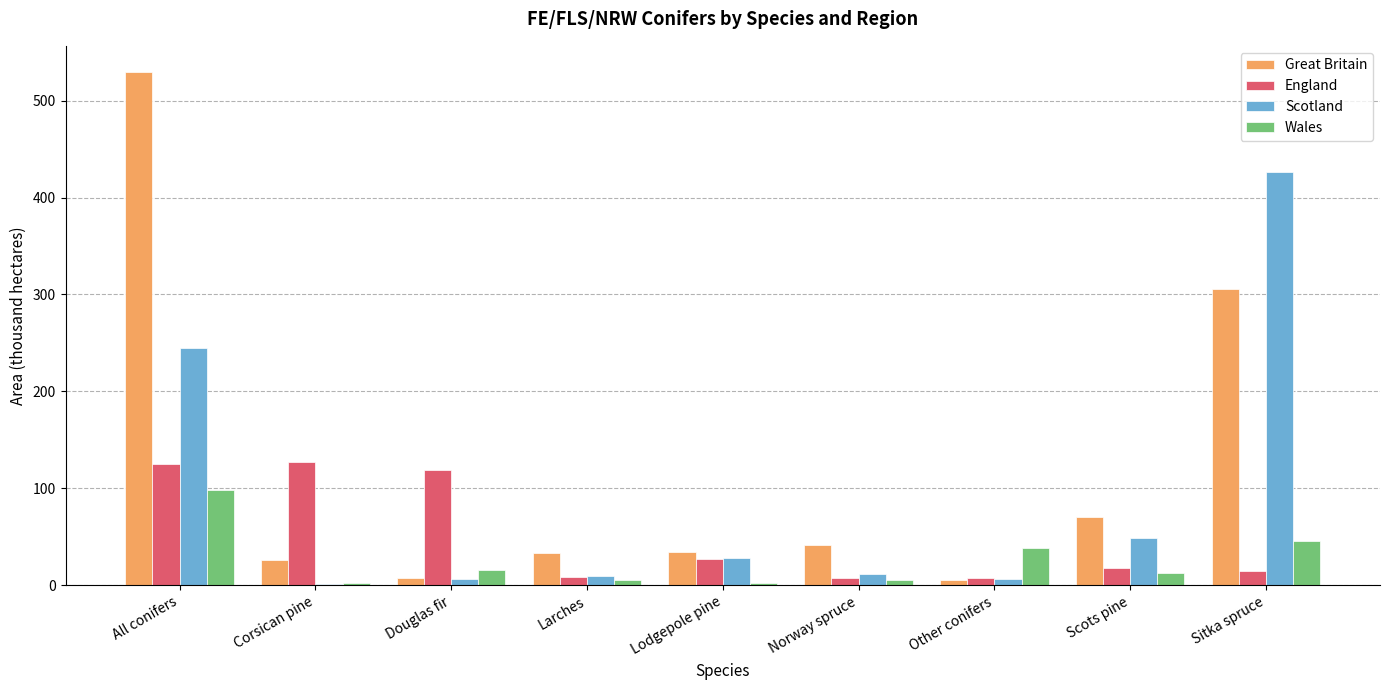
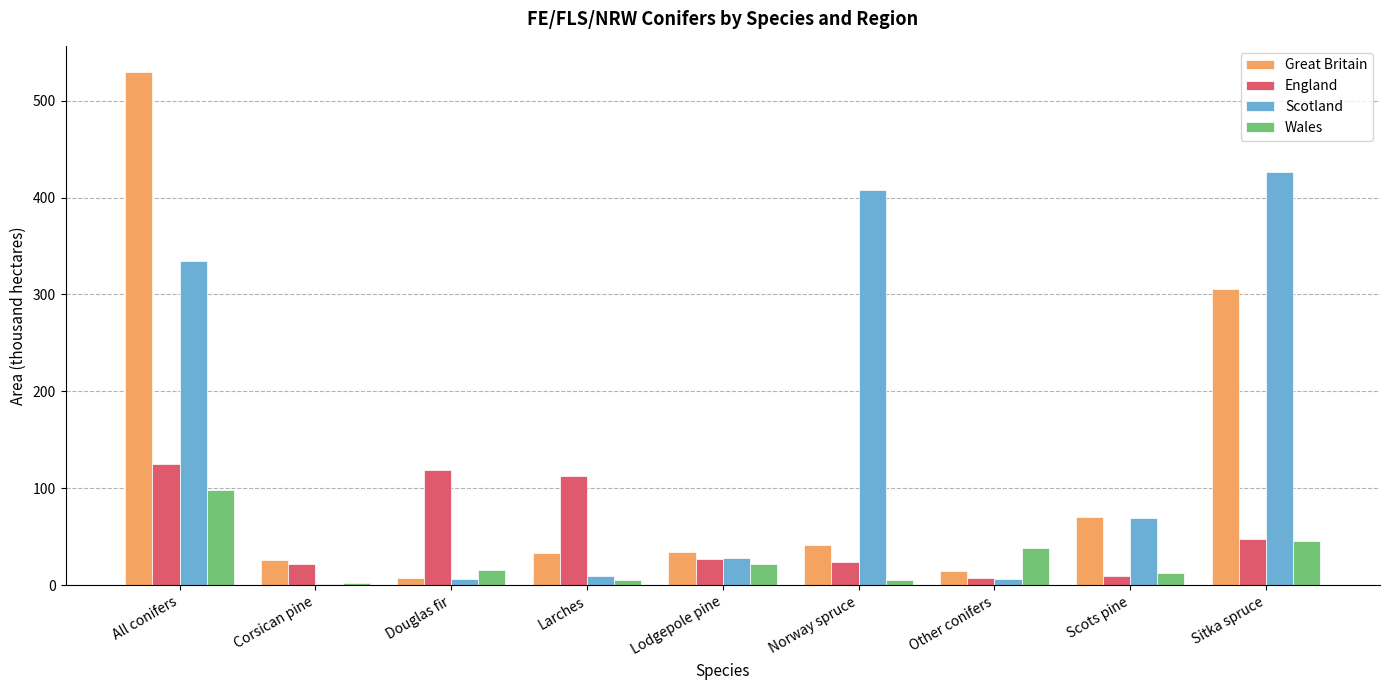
Scotland, All conifers: 250 -> 340
England, Corsican pine: 130 -> 20
England, Larches: 10 -> 110
Wales, Lodgepole pine: 0 -> 20
England, Norway spruce: 10 -> 20
Scotland, Norway spruce: 10 -> 410
Great Britain, Other conifers: 10 -> 20
England, Scots pine: 20 -> 10
Scotland, Scots pine: 50 -> 70
England, Sitka spruce: 20 -> 50
